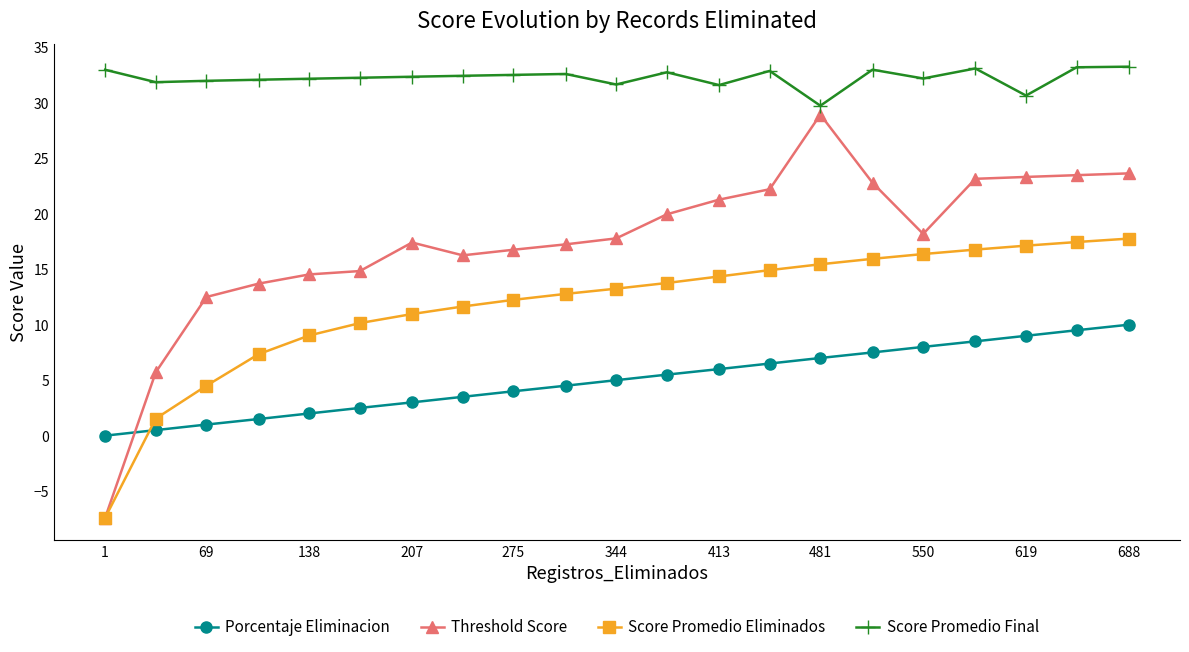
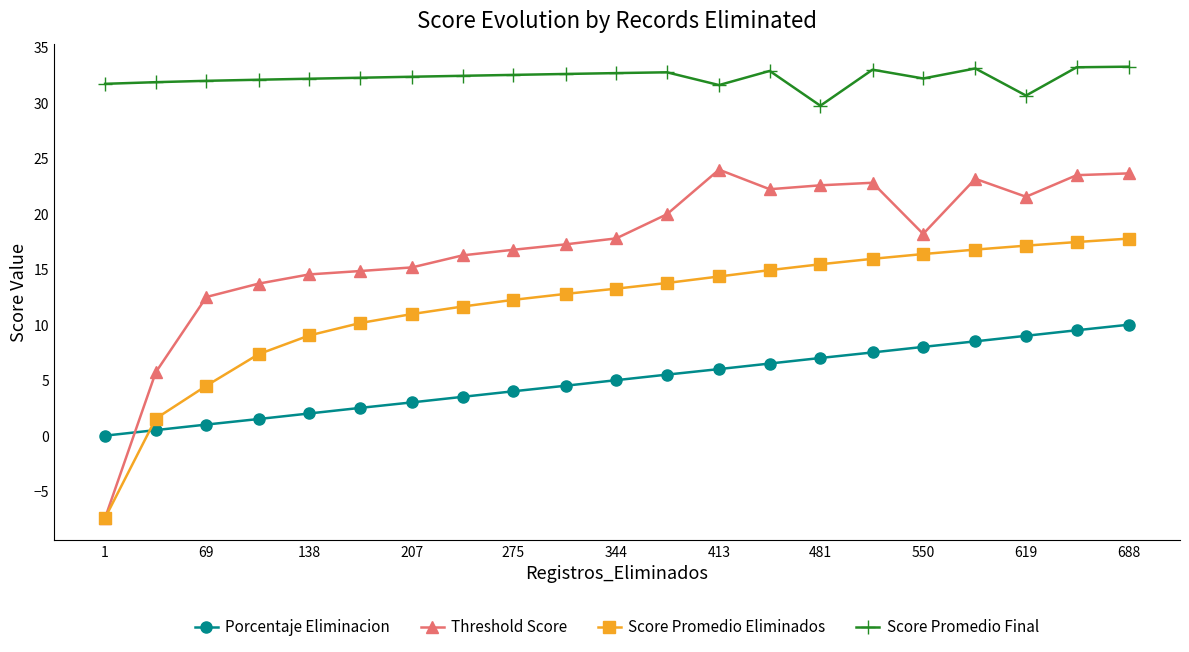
Score Promedio Final, 1: 33.0 -> 31.7
Threshold Score, 207: 17.4 -> 15.2
Score Promedio Final, 344: 31.6 -> 32.7
Threshold Score, 413: 21.3 -> 24.0
Threshold Score, 481: 28.9 -> 22.6
Threshold Score, 619: 23.3 -> 21.5
